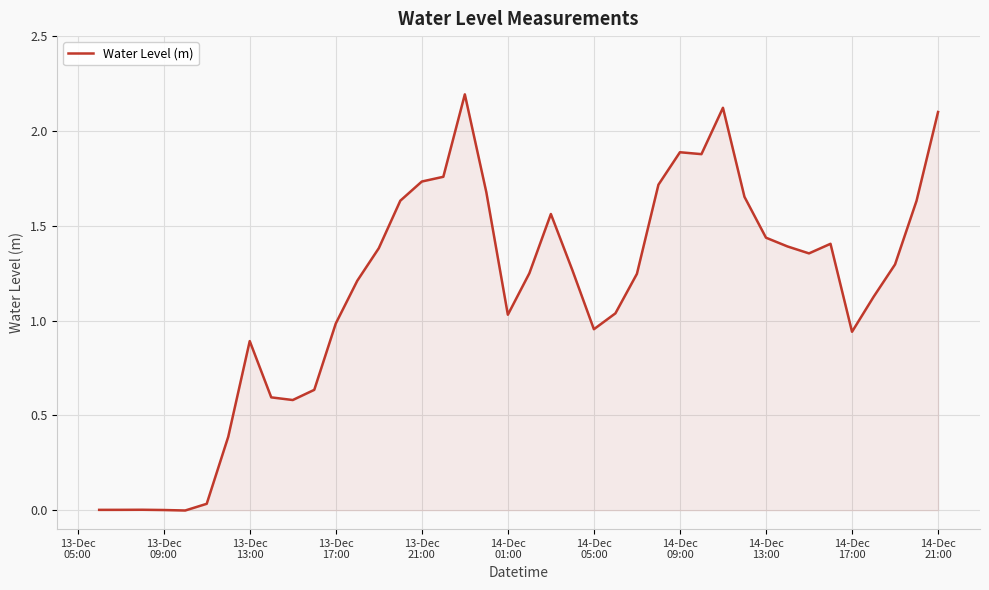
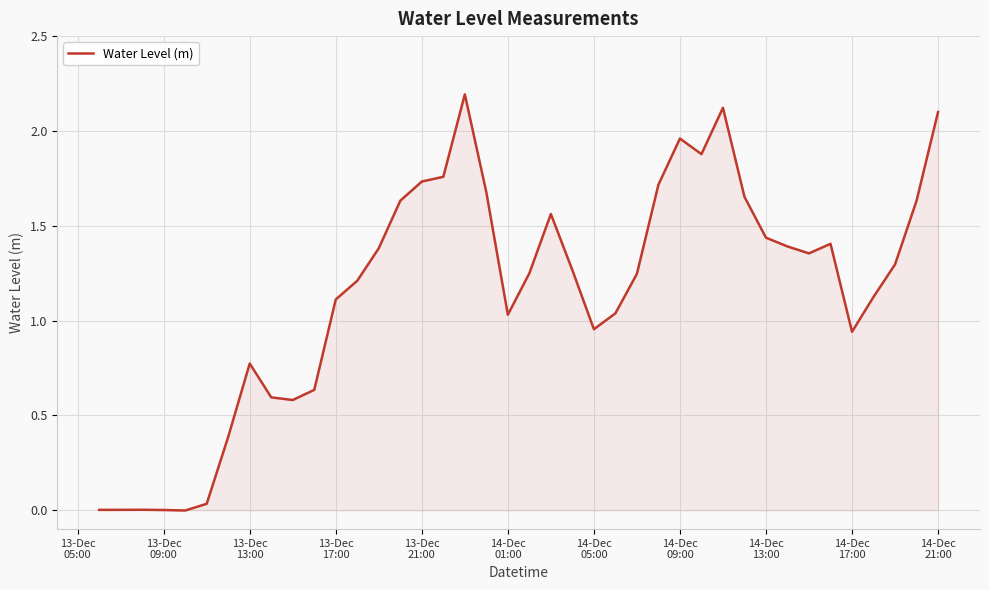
13-Dec 13:00: 0.89 -> 0.77
13-Dec 17:00: 0.98 -> 1.11
14-Dec 09:00: 1.89 -> 1.96
